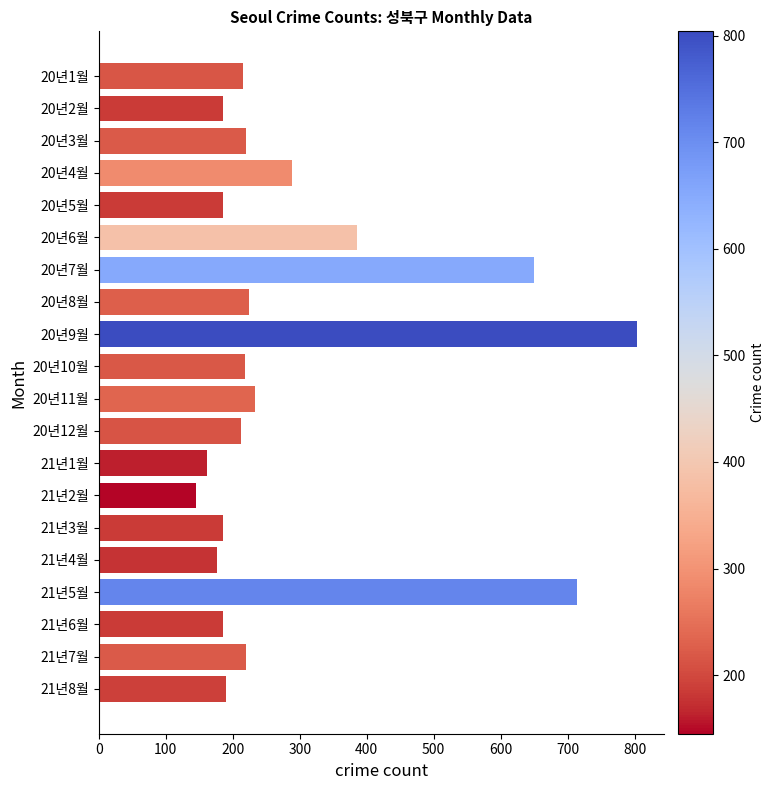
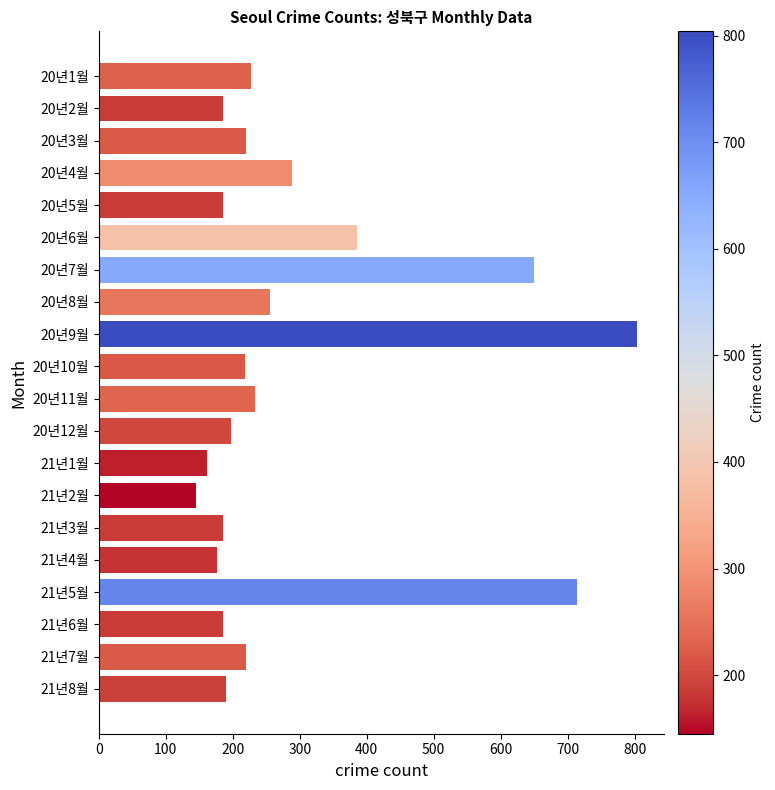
20년1월: 220 -> 230
20년8월: 230 -> 260
20년12월: 210 -> 200
